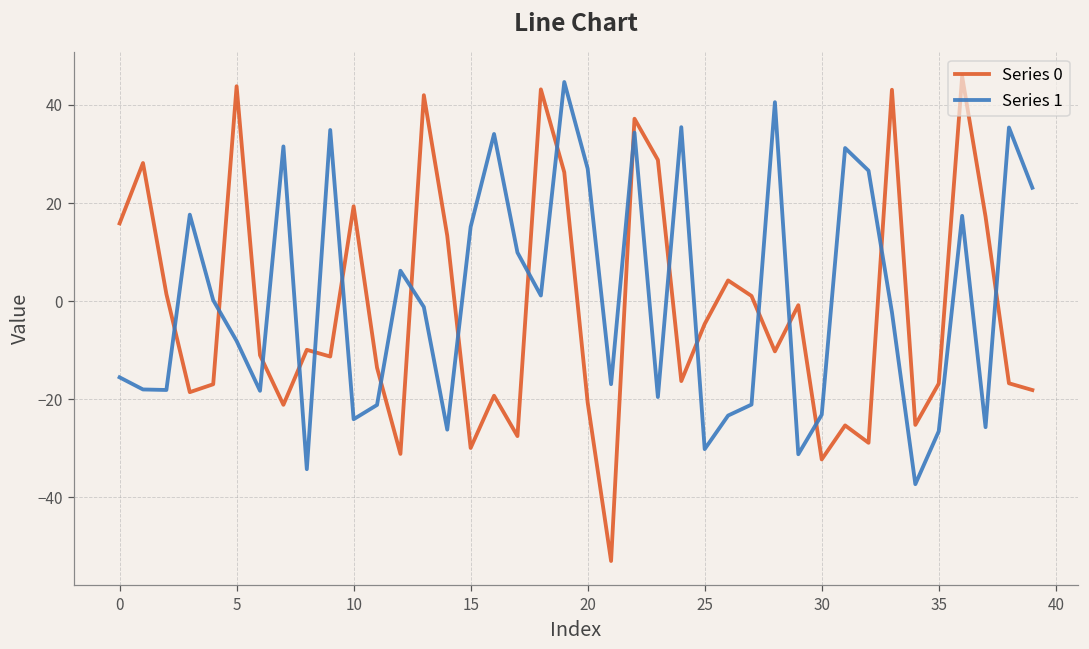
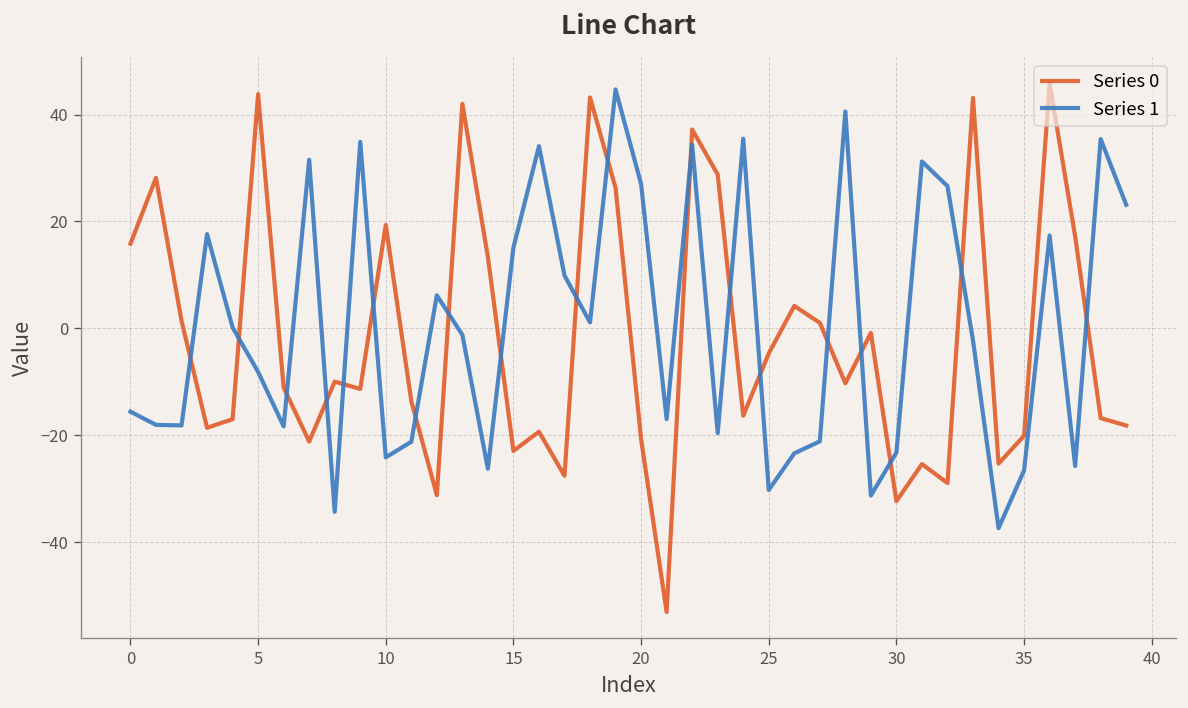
Series 0, 15: -30 -> -23
Series 0, 35: -17 -> -20
